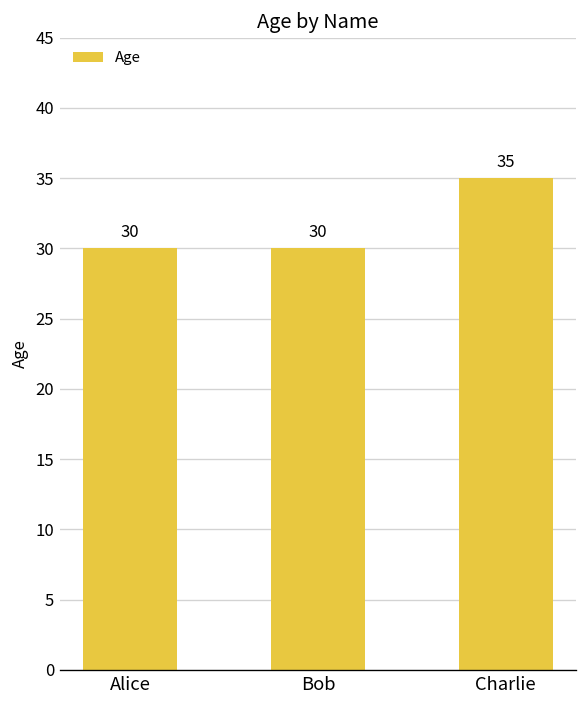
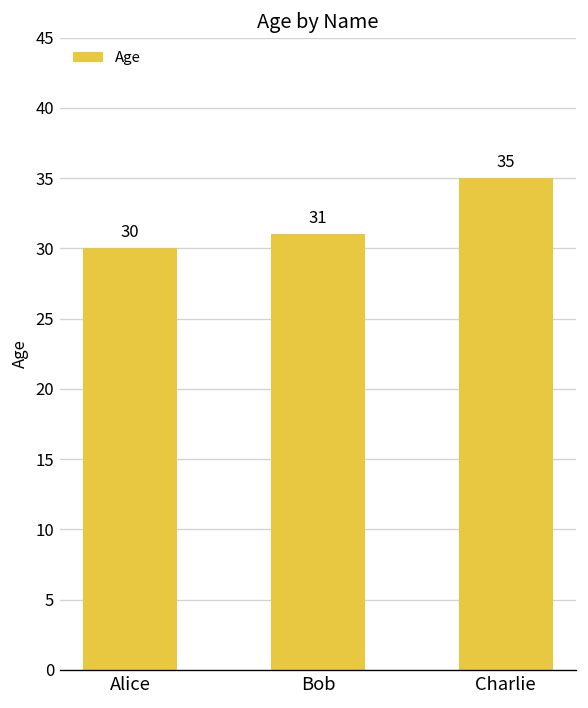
Bob: 30 -> 31
